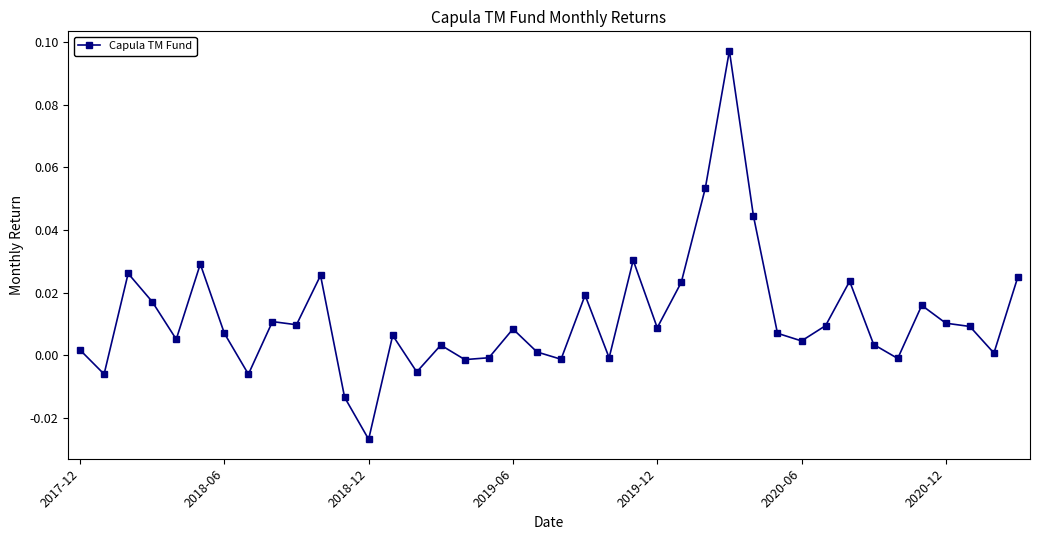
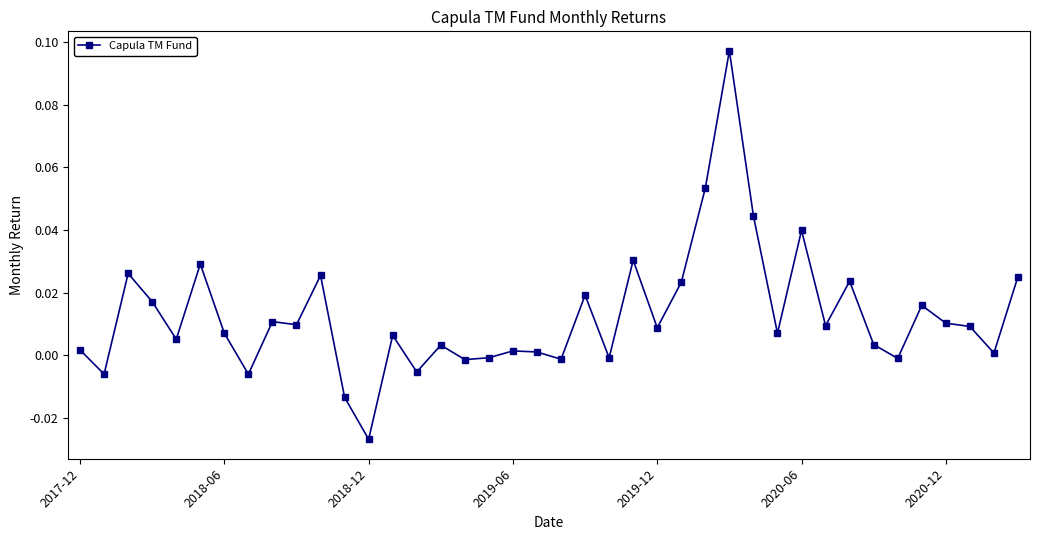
2019-06: 0.008 -> 0.001
2020-06: 0.005 -> 0.040
